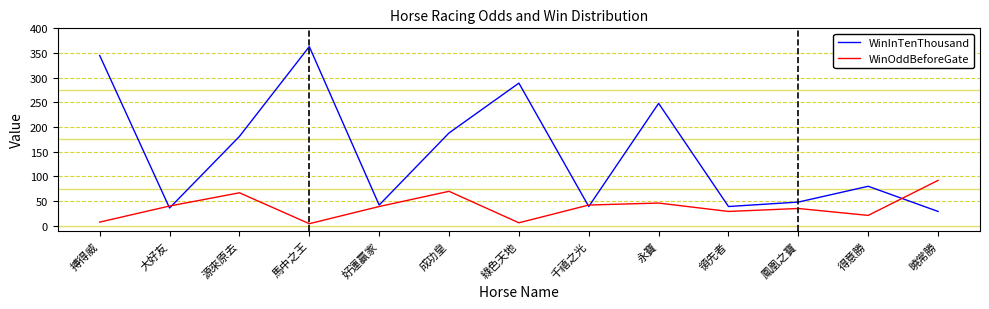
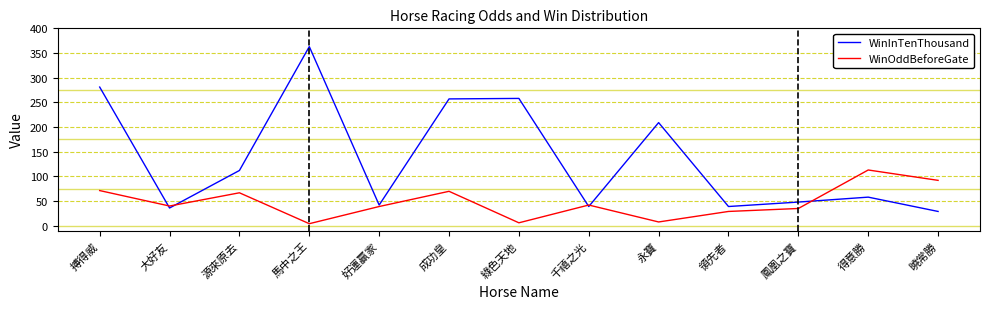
WinInTenThousand, 搏得威: 350 -> 280
WinOddBeforeGate, 搏得威: 10 -> 70
WinInTenThousand, 源來原去: 180 -> 110
WinInTenThousand, 成功皇: 190 -> 260
WinInTenThousand, 綠色天地: 290 -> 260
WinInTenThousand, 永寶: 250 -> 210
WinOddBeforeGate, 永寶: 50 -> 10
WinInTenThousand, 得意勝: 80 -> 60
WinOddBeforeGate, 得意勝: 20 -> 110
